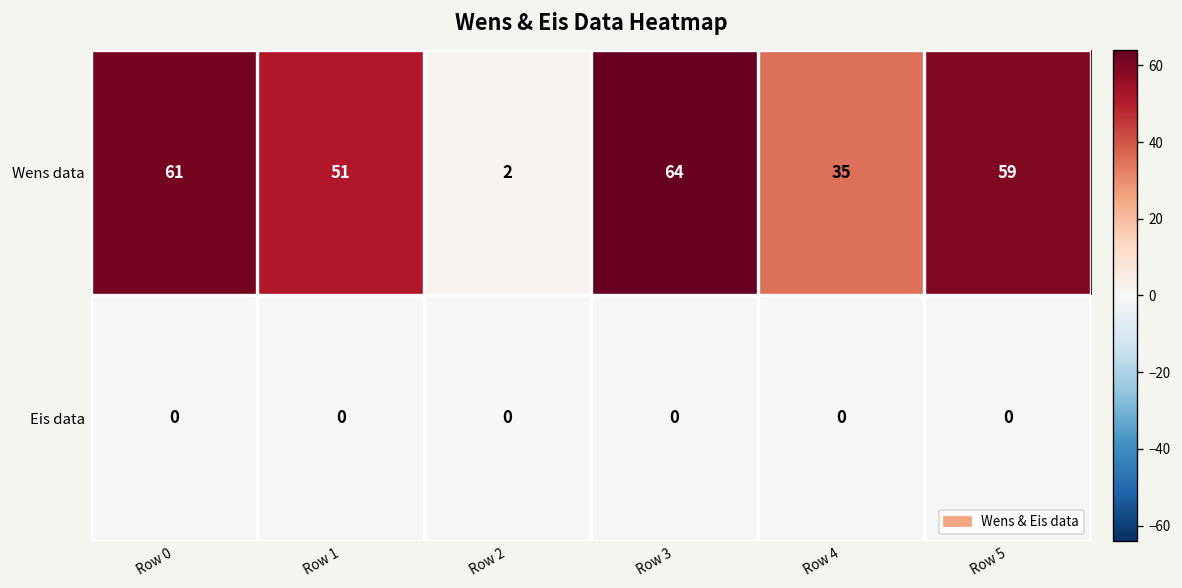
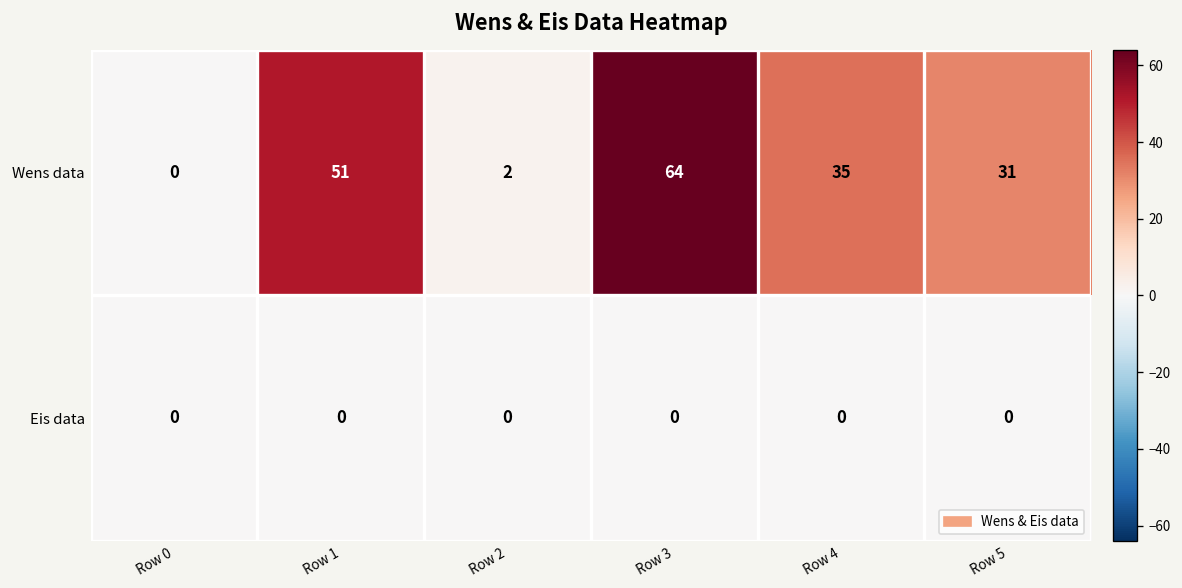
Wens data, Row 0: 61 -> 0
Wens data, Row 5: 59 -> 31
